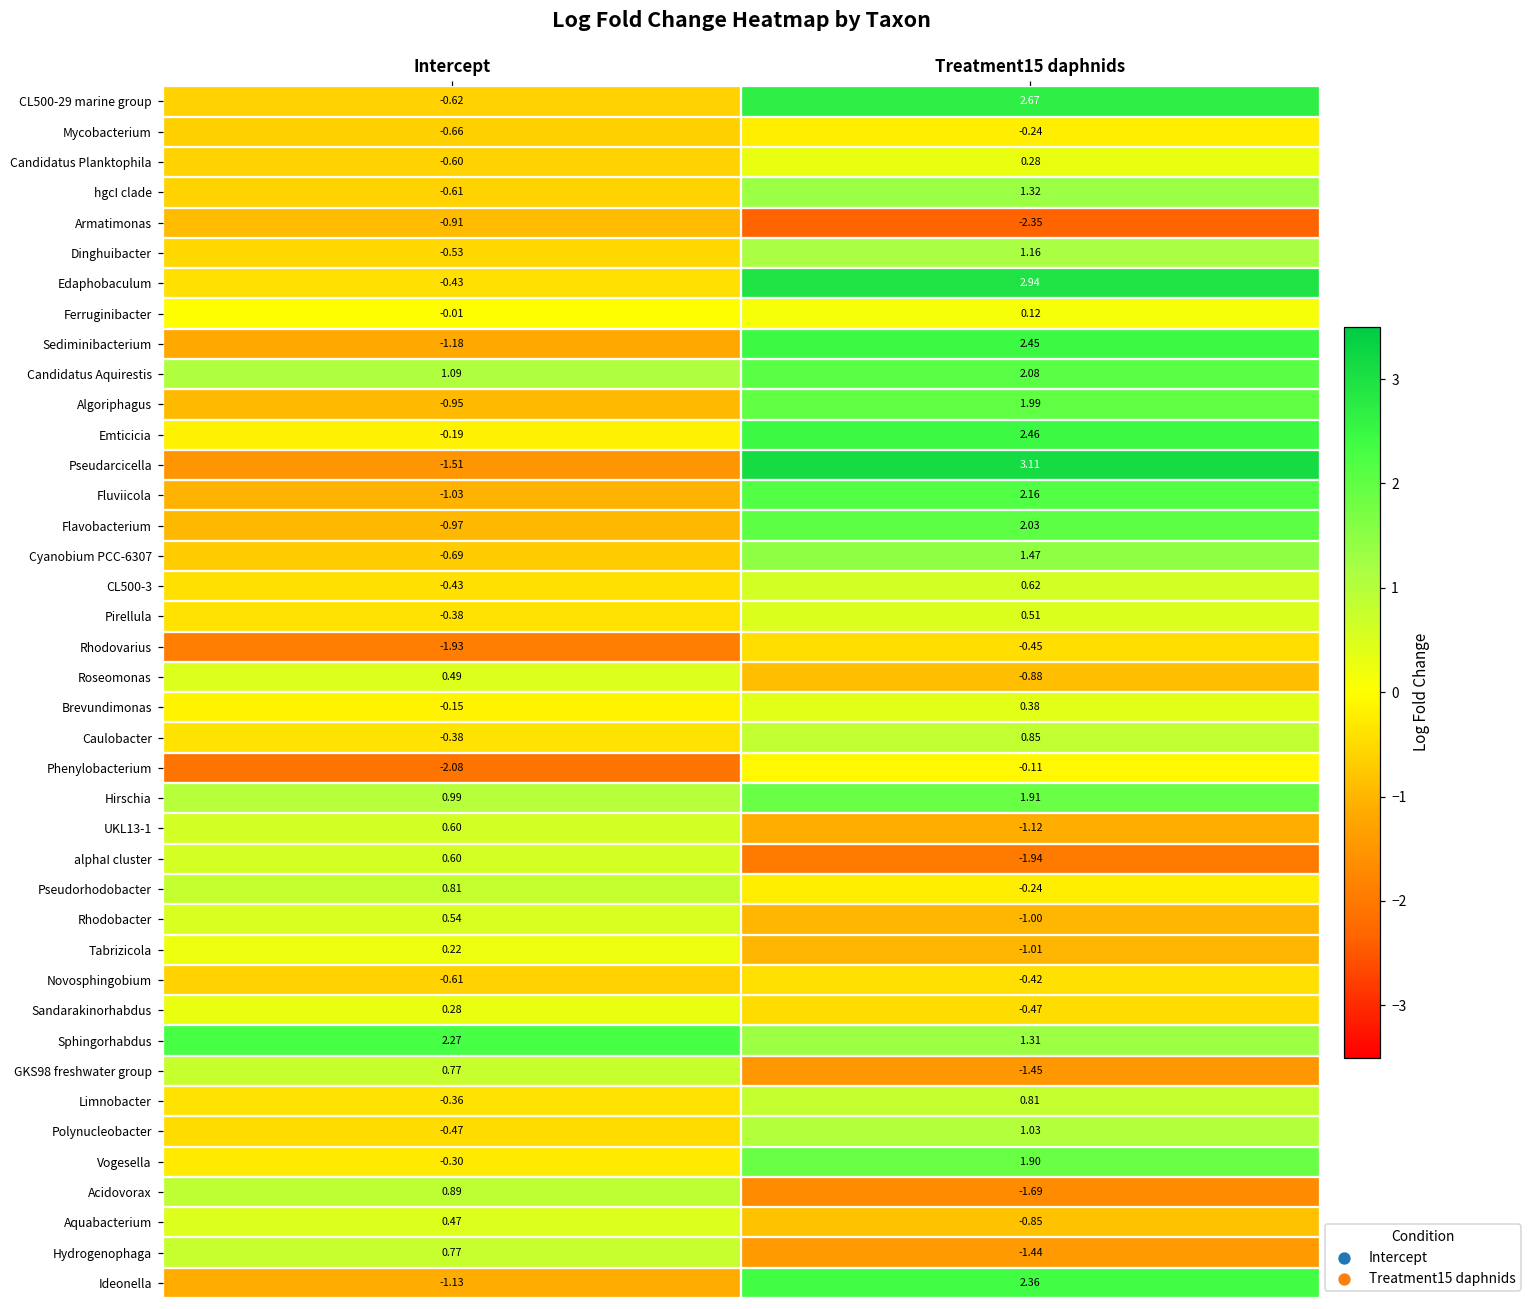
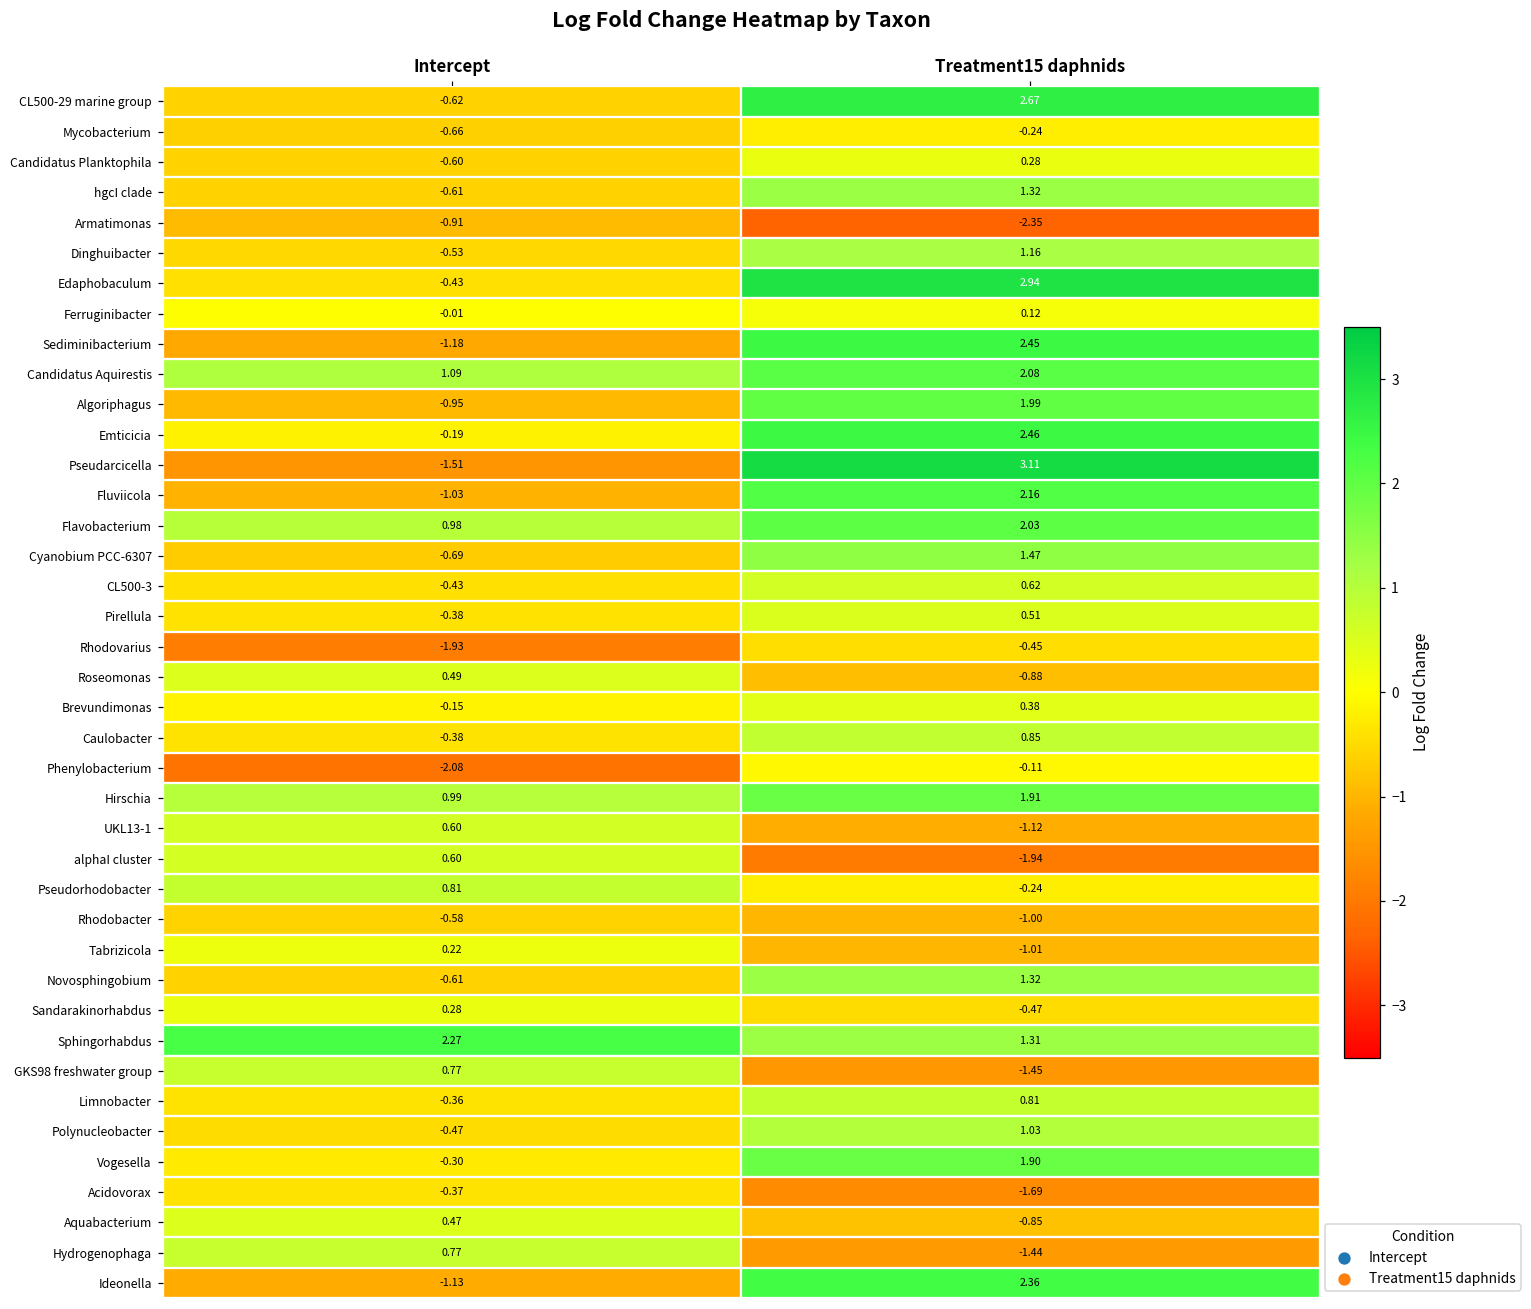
Flavobacterium, Intercept: -0.97 -> 0.98
Rhodobacter, Intercept: 0.54 -> -0.58
Novosphingobium, Treatment15 daphnids: -0.42 -> 1.32
Acidovorax, Intercept: 0.89 -> -0.37
